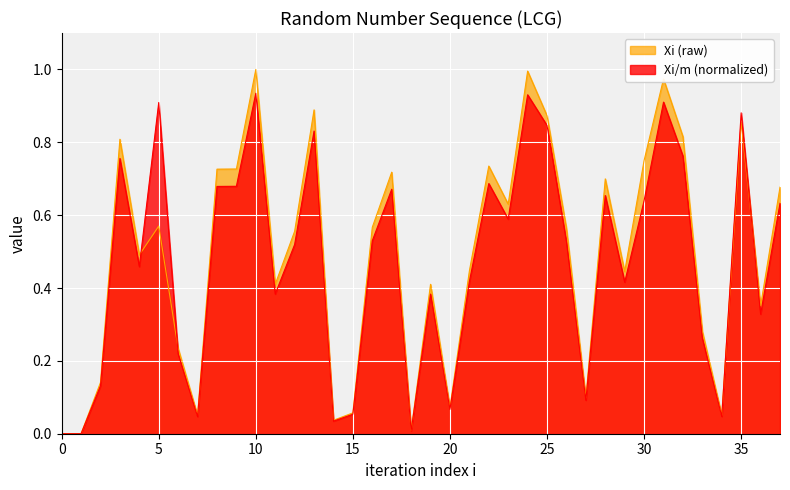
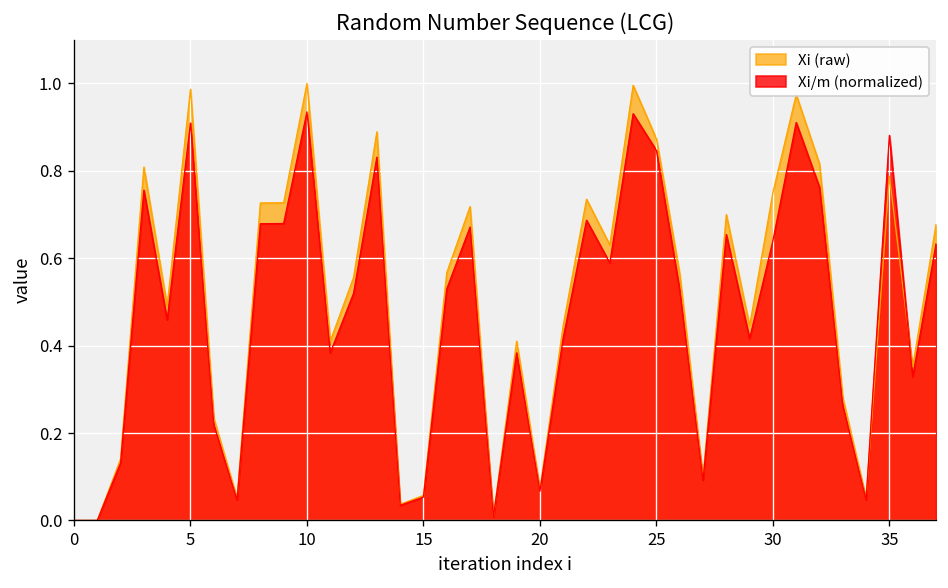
Xi (raw), 5: 0.57 -> 0.99
Xi (raw), 35: 0.86 -> 0.79
